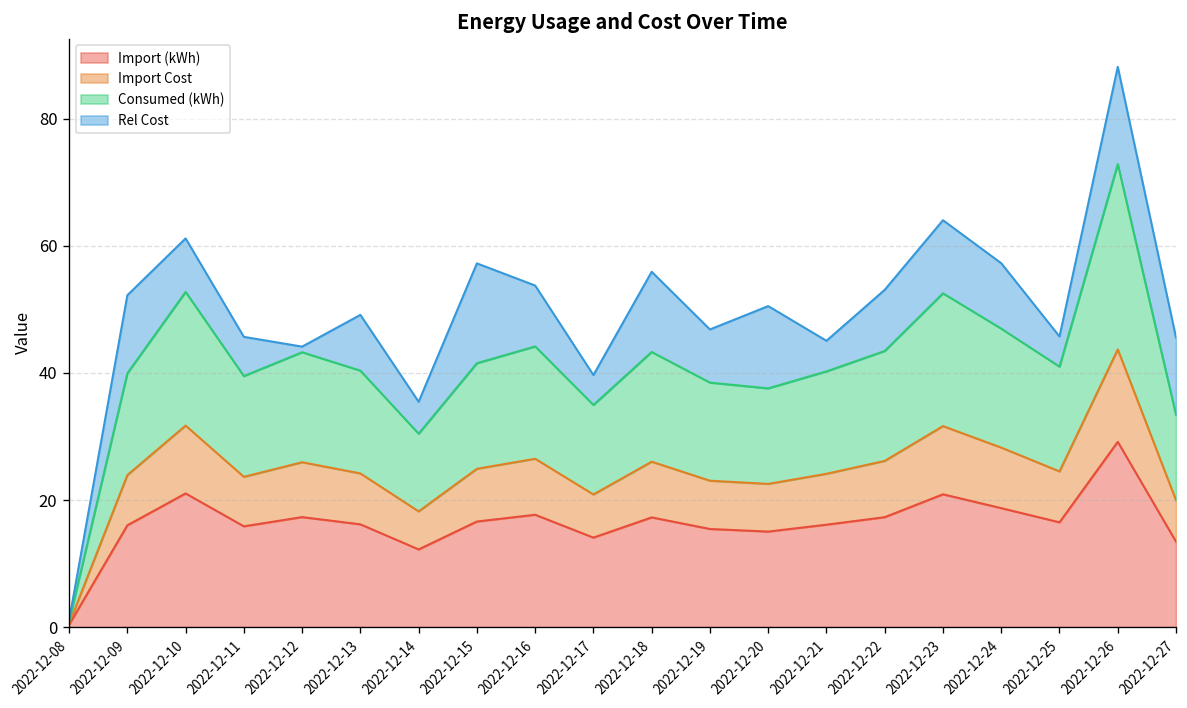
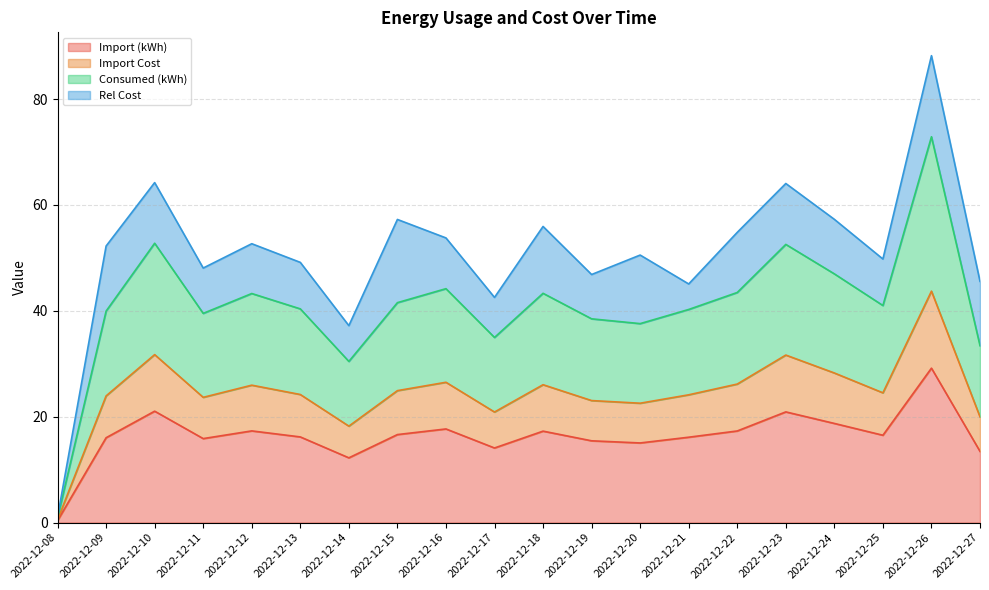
Rel Cost, 2022-12-10: 8 -> 11
Rel Cost, 2022-12-11: 6 -> 9
Rel Cost, 2022-12-12: 1 -> 9
Rel Cost, 2022-12-14: 5 -> 7
Rel Cost, 2022-12-17: 5 -> 8
Rel Cost, 2022-12-22: 10 -> 11
Rel Cost, 2022-12-25: 5 -> 9
